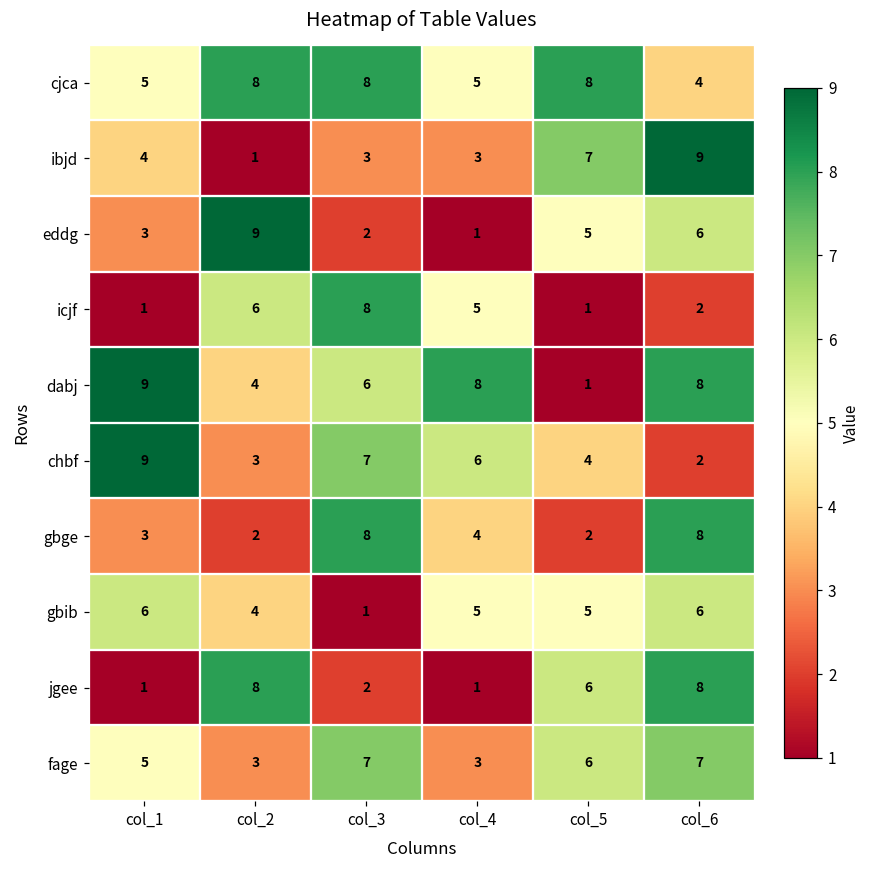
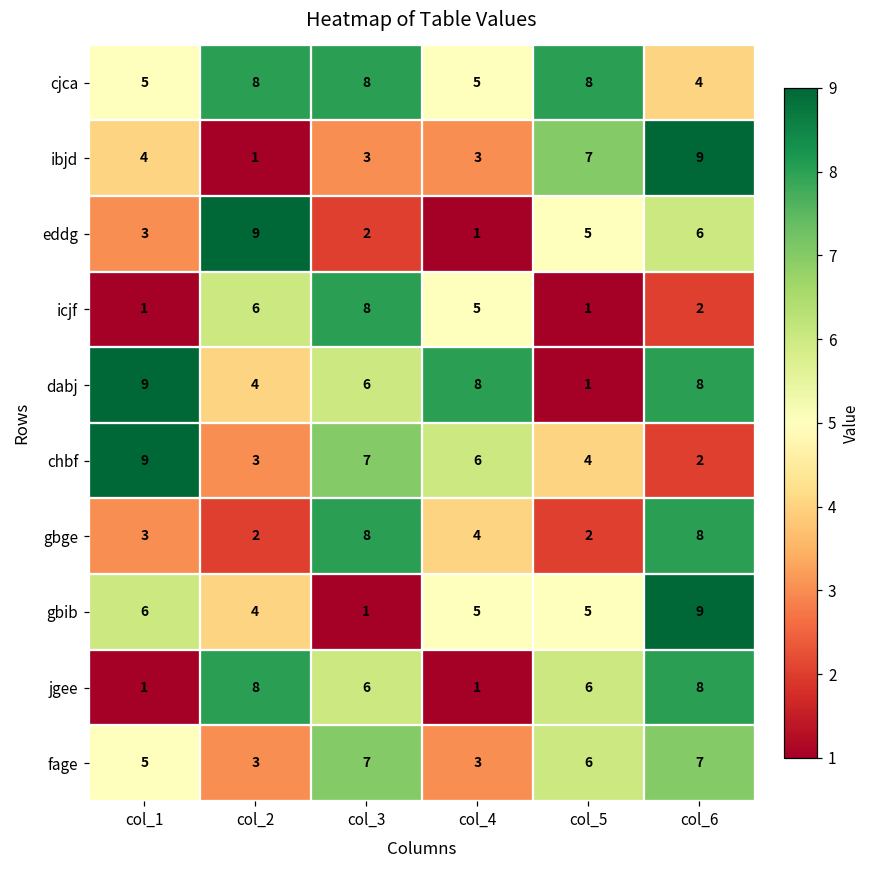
gbib, col_6: 6 -> 9
jgee, col_3: 2 -> 6
